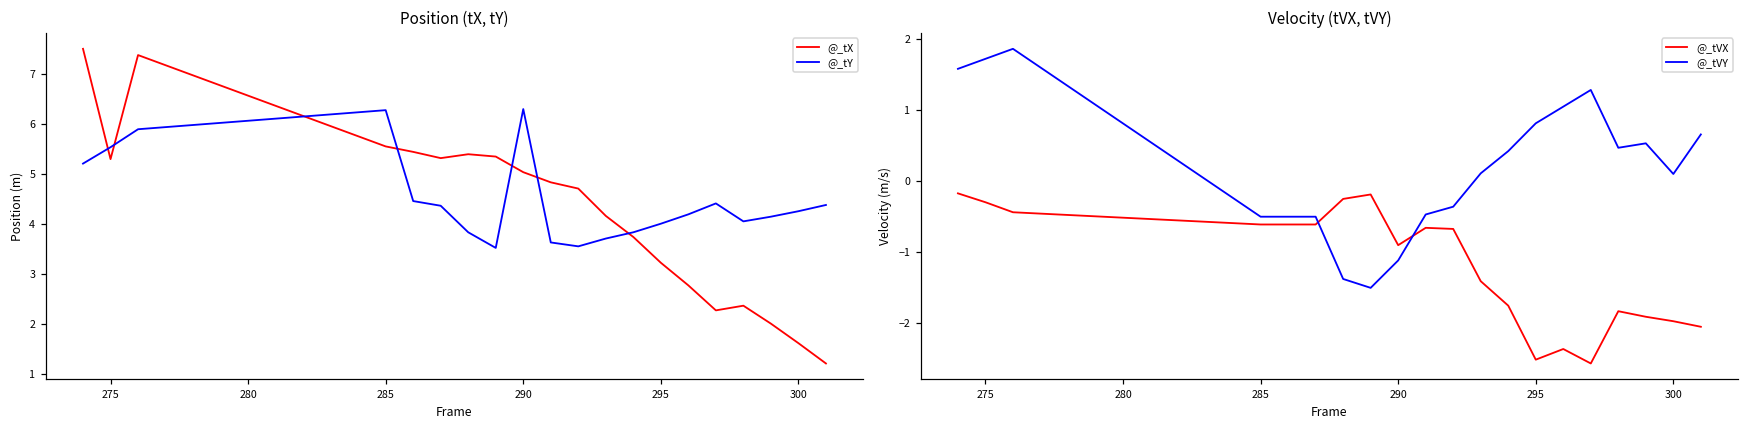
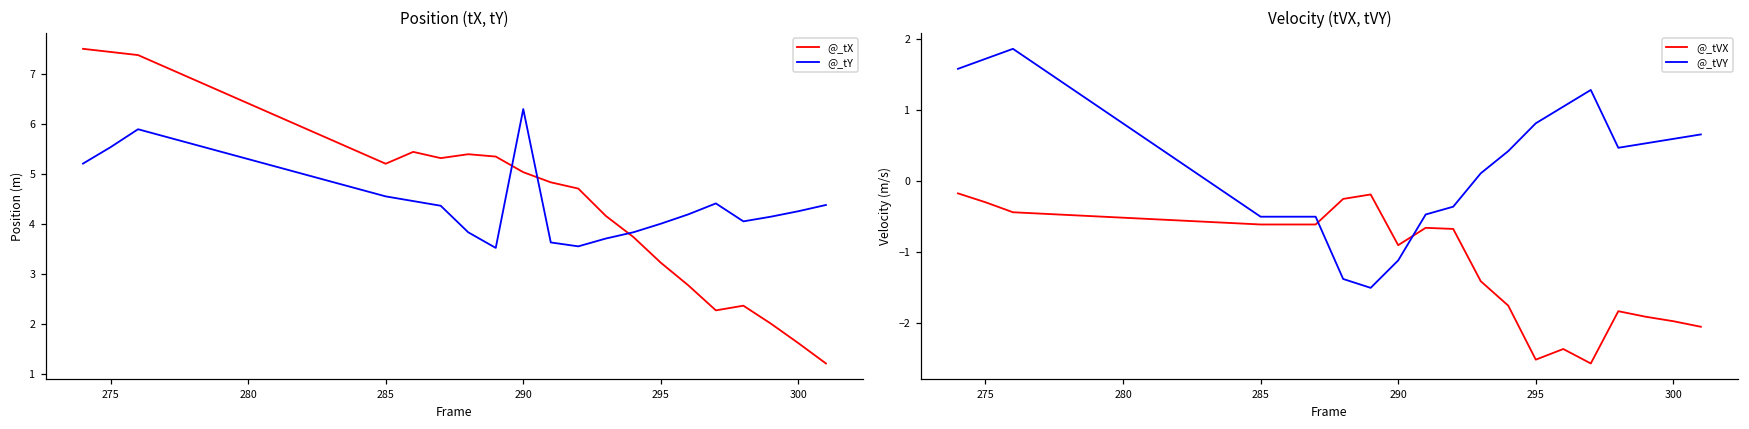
Position (tX, tY), @_tX, 275: 5.3 -> 7.4
Position (tX, tY), @_tX, 285: 5.5 -> 5.2
Position (tX, tY), @_tY, 285: 6.3 -> 4.5
Velocity (tVX, tVY), @_tVY, 300: 0.1 -> 0.6
